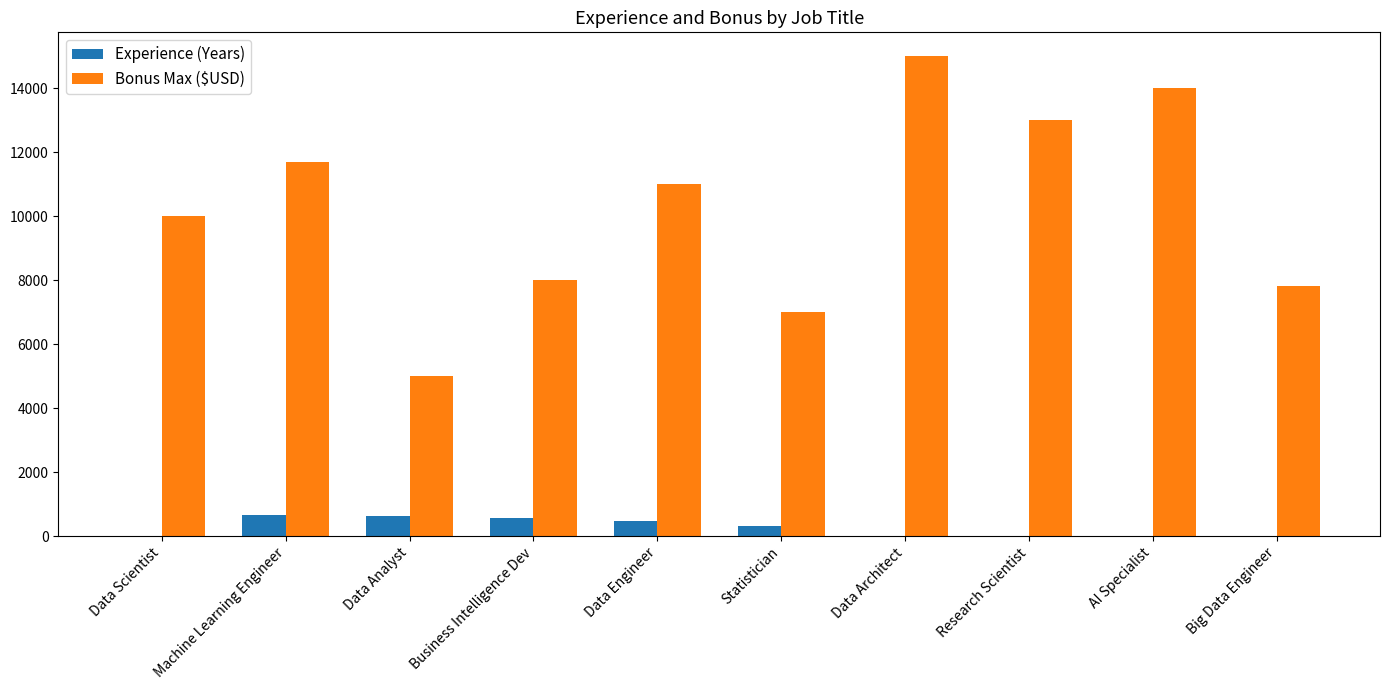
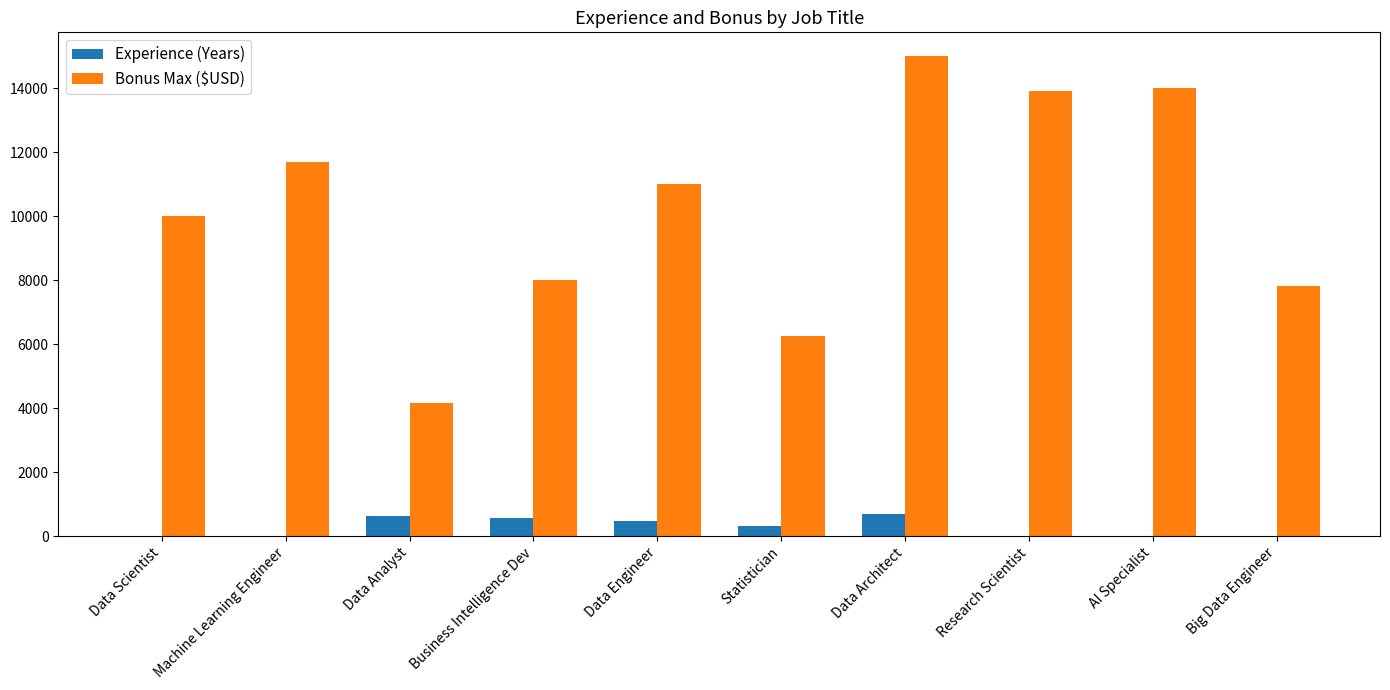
Experience (Years), Machine Learning Engineer: 600 -> 0
Bonus Max ($USD), Data Analyst: 5000 -> 4200
Bonus Max ($USD), Statistician: 7000 -> 6300
Experience (Years), Data Architect: 0 -> 700
Bonus Max ($USD), Research Scientist: 13000 -> 13900
